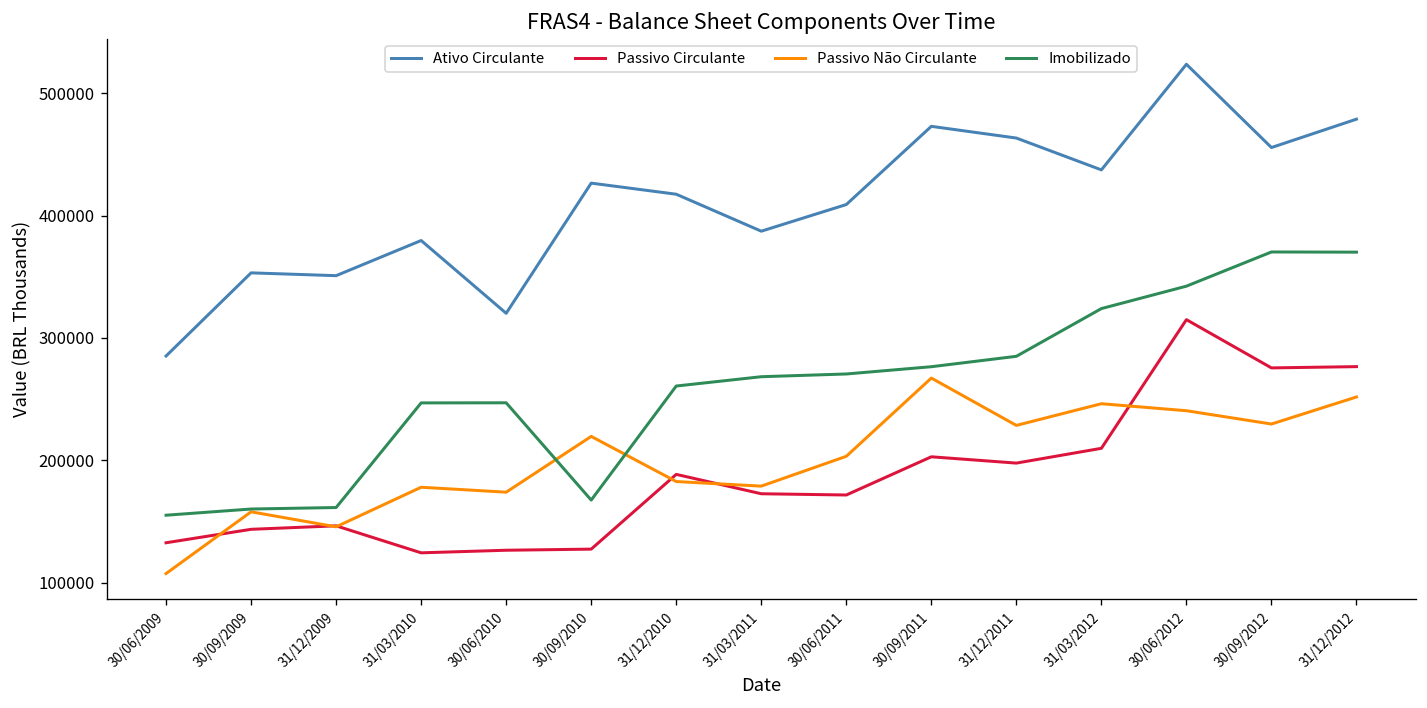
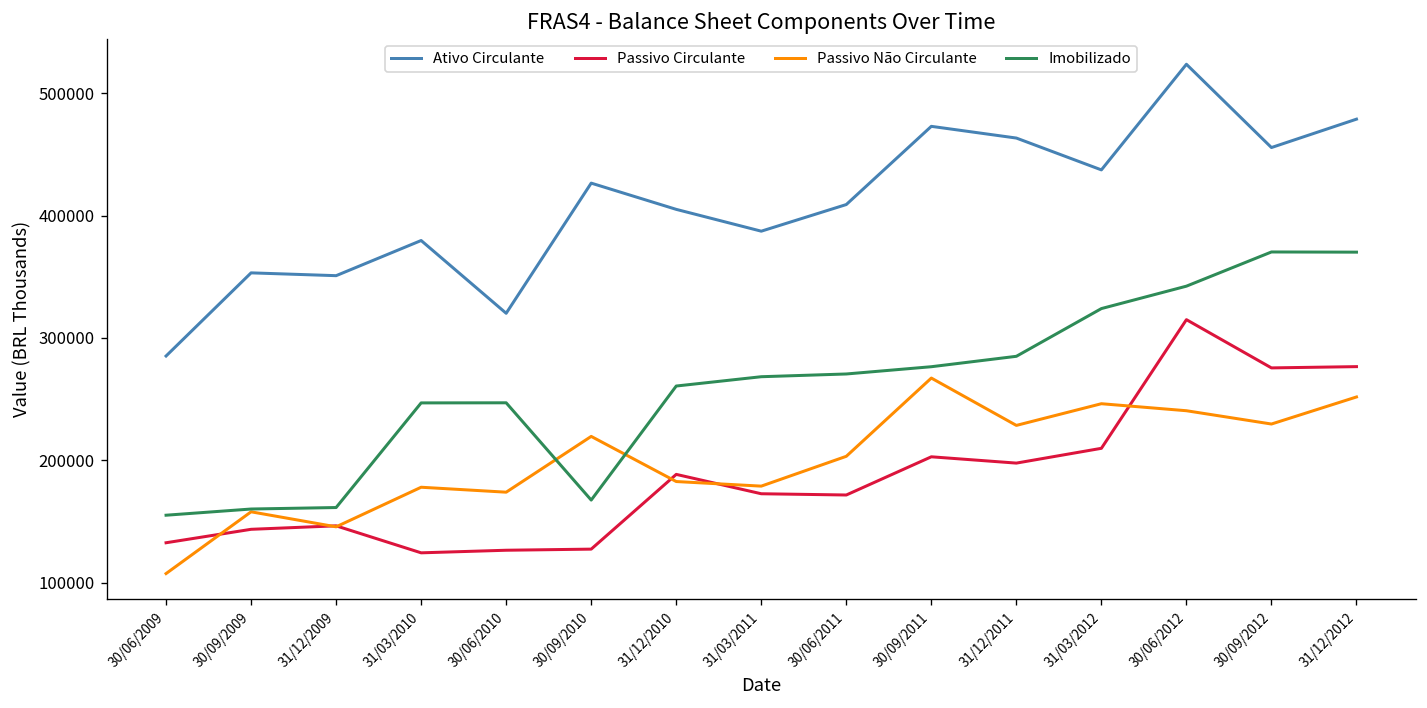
Ativo Circulante, 31/12/2010: 417000 -> 405000
